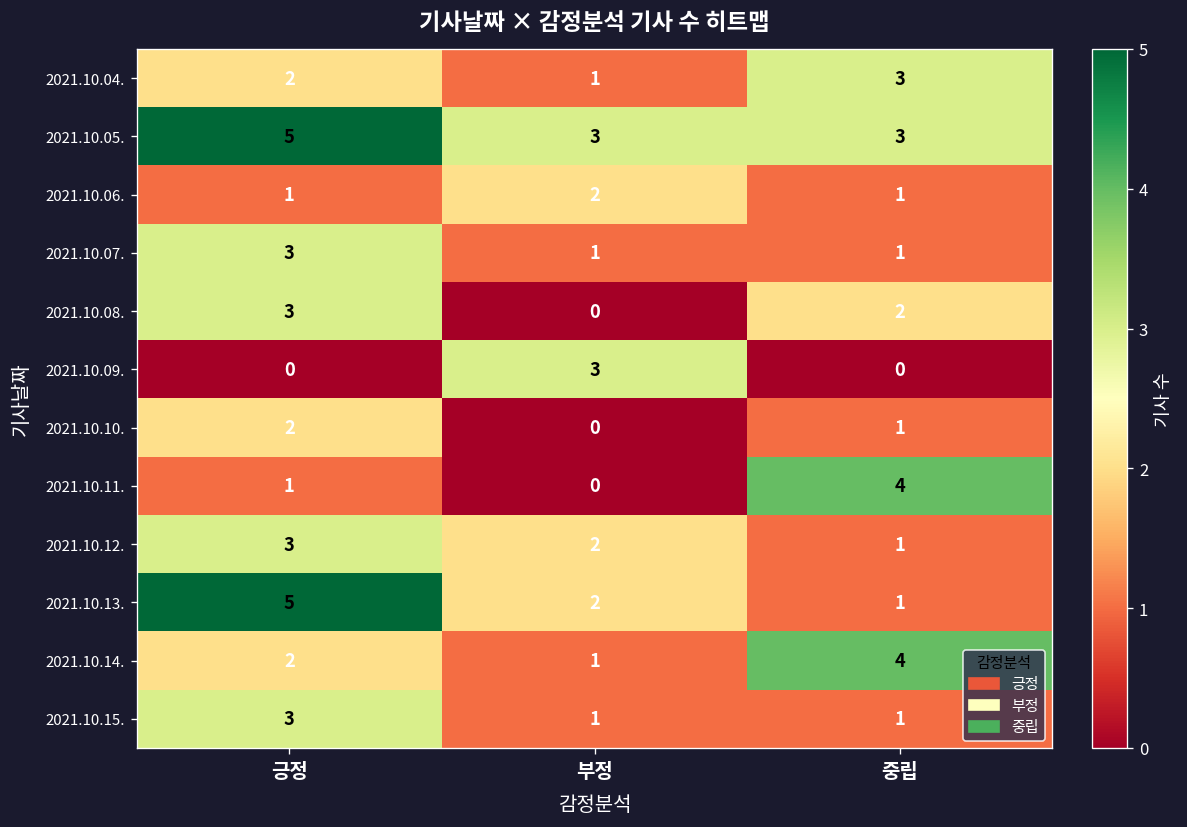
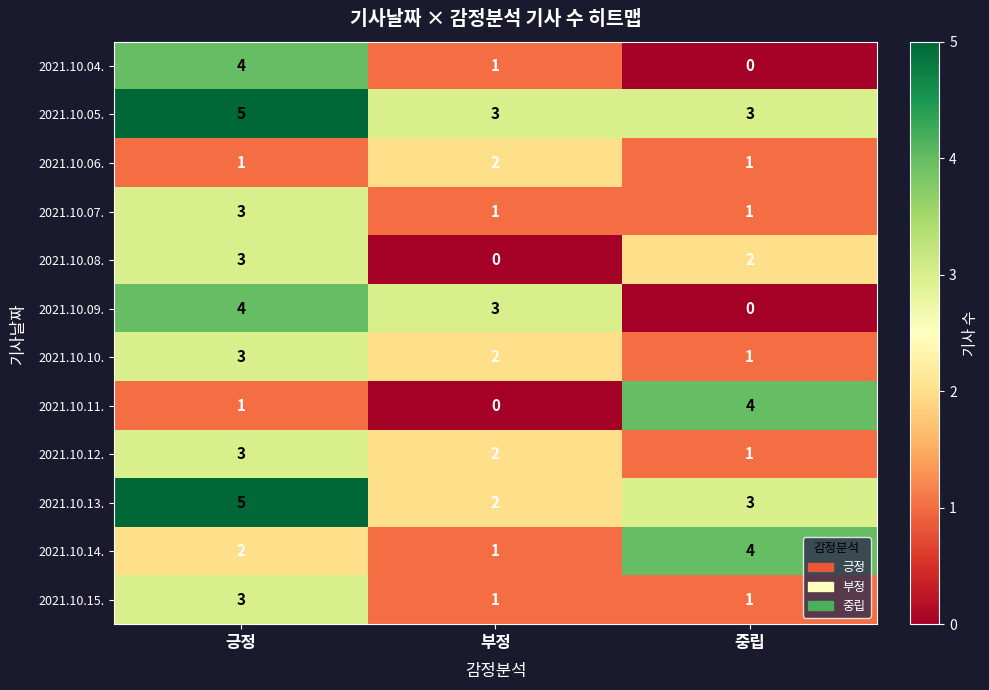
2021.10.04., 긍정: 2 -> 4
2021.10.04., 중립: 3 -> 0
2021.10.09., 긍정: 0 -> 4
2021.10.10., 긍정: 2 -> 3
2021.10.10., 부정: 0 -> 2
2021.10.13., 중립: 1 -> 3
